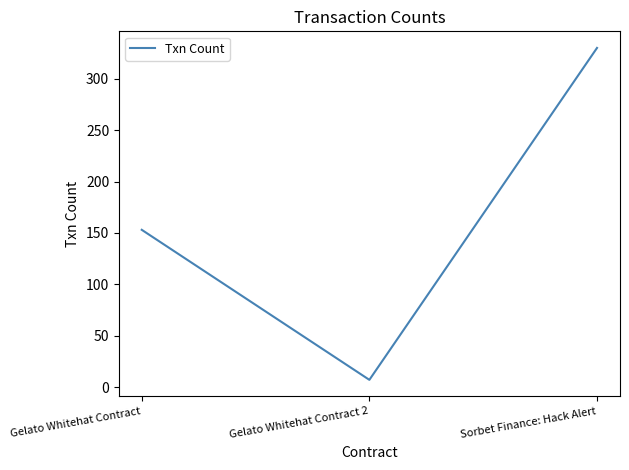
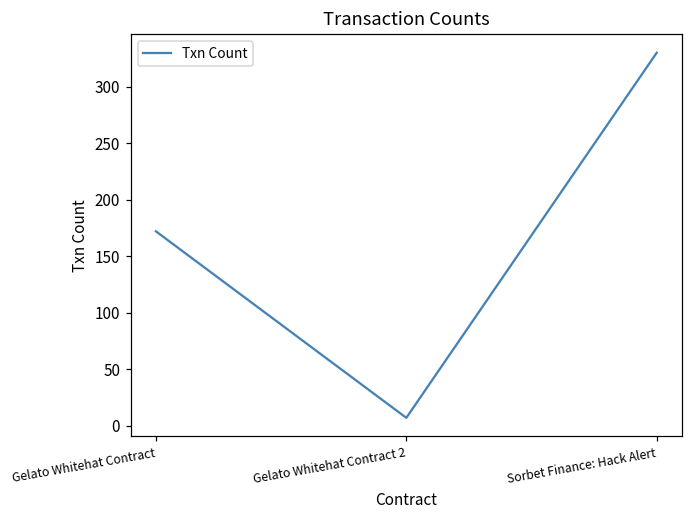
Gelato Whitehat Contract: 153 -> 172
